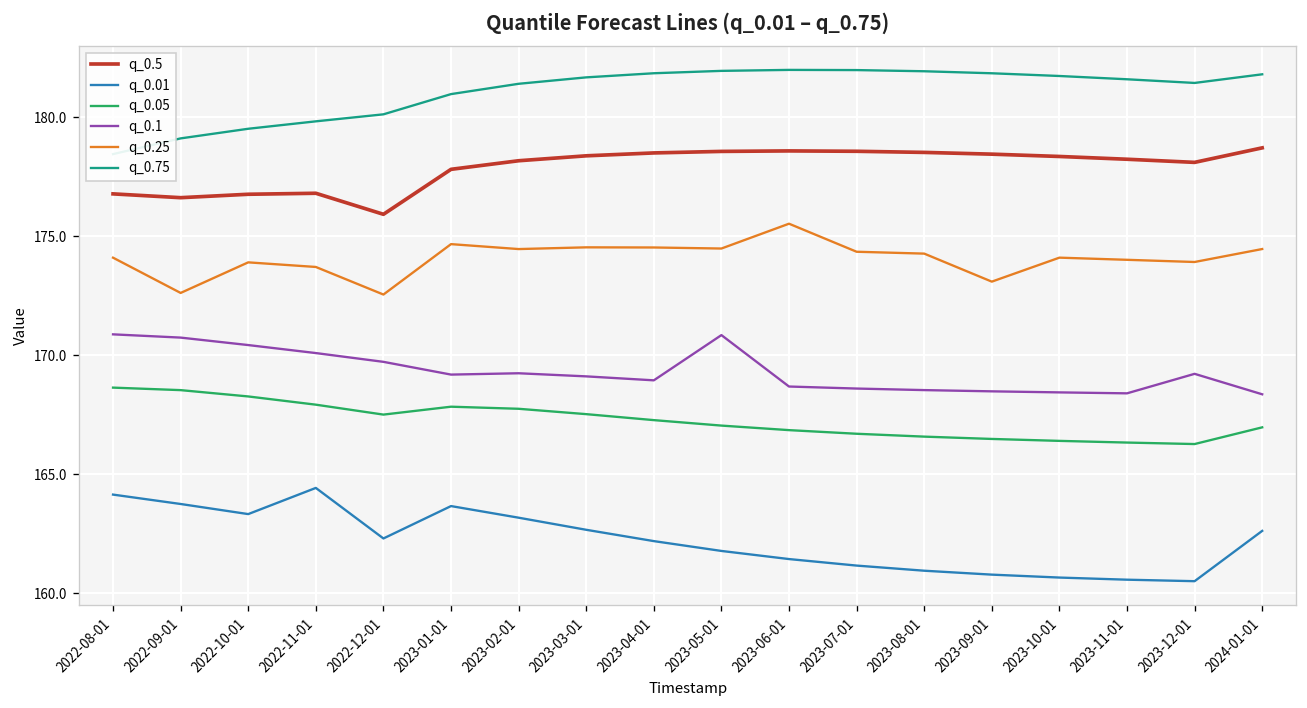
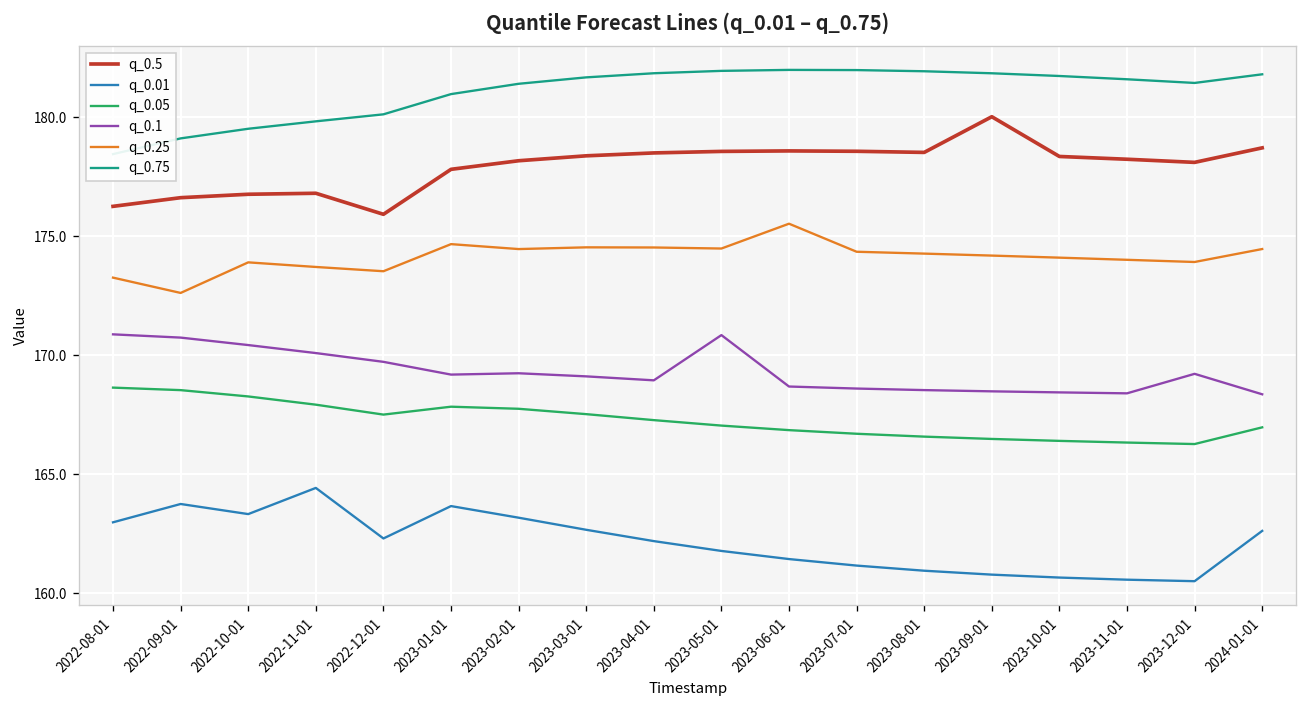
q_0.5, 2022-08-01: 176.8 -> 176.3
q_0.01, 2022-08-01: 164.1 -> 163.0
q_0.25, 2022-08-01: 174.1 -> 173.3
q_0.25, 2022-12-01: 172.5 -> 173.5
q_0.5, 2023-09-01: 178.4 -> 180.0
q_0.25, 2023-09-01: 173.1 -> 174.2
